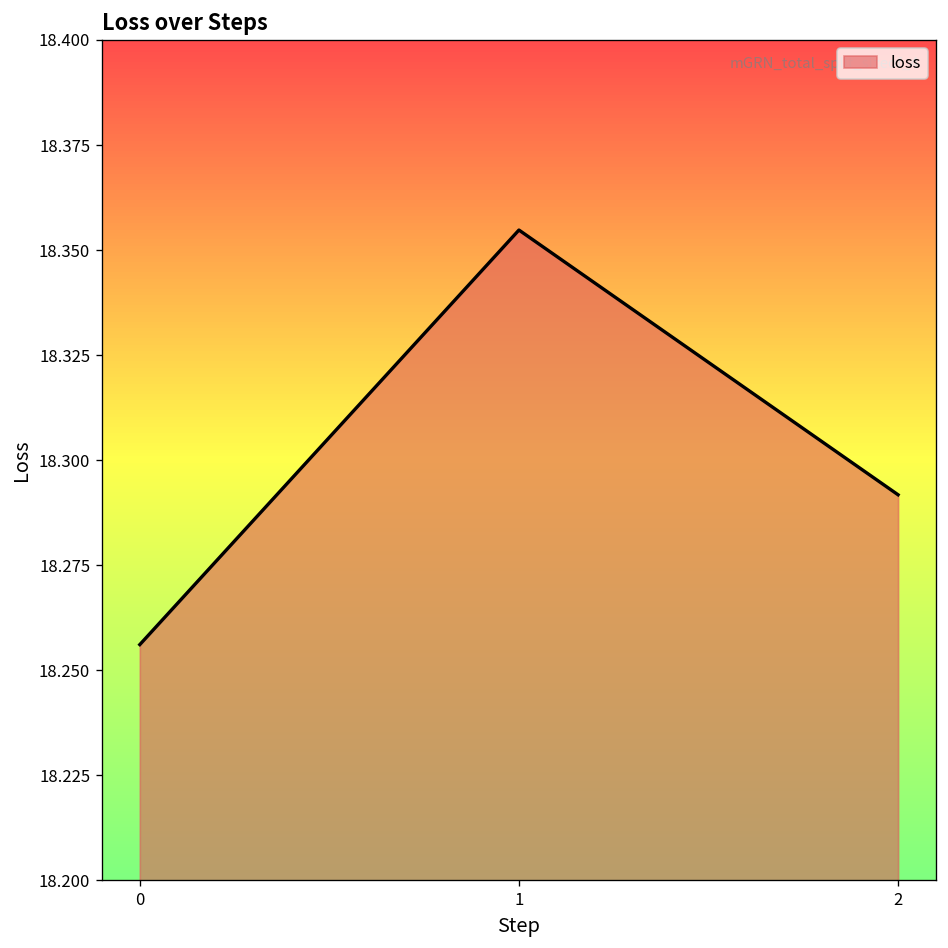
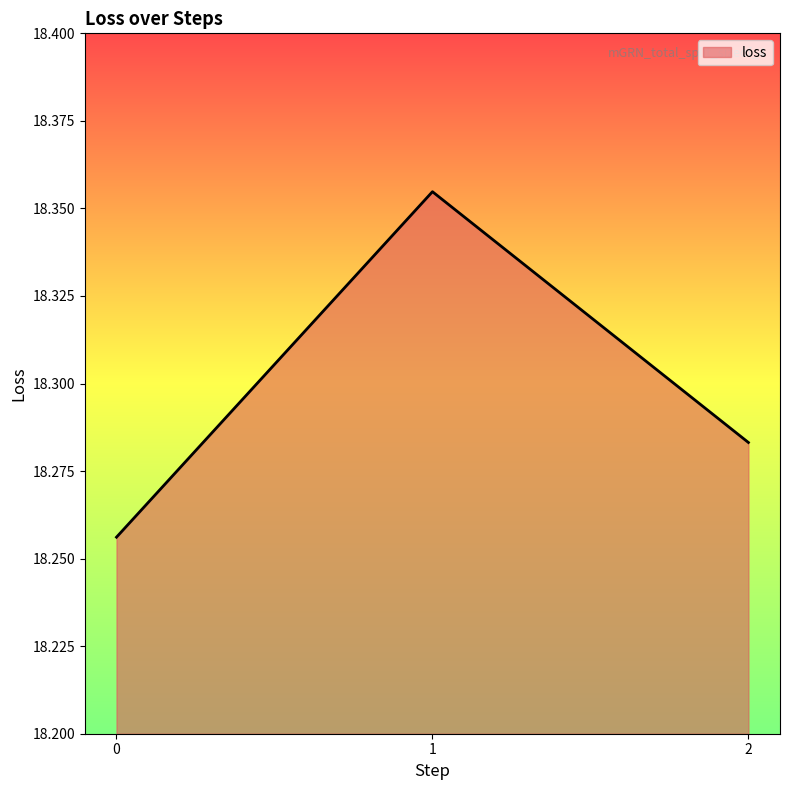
2: 18.292 -> 18.283
